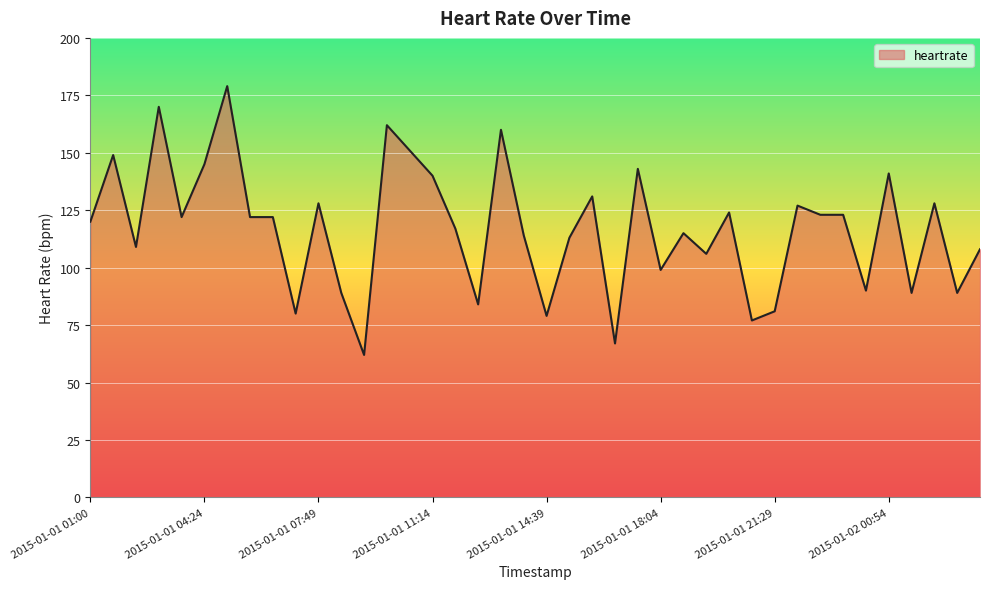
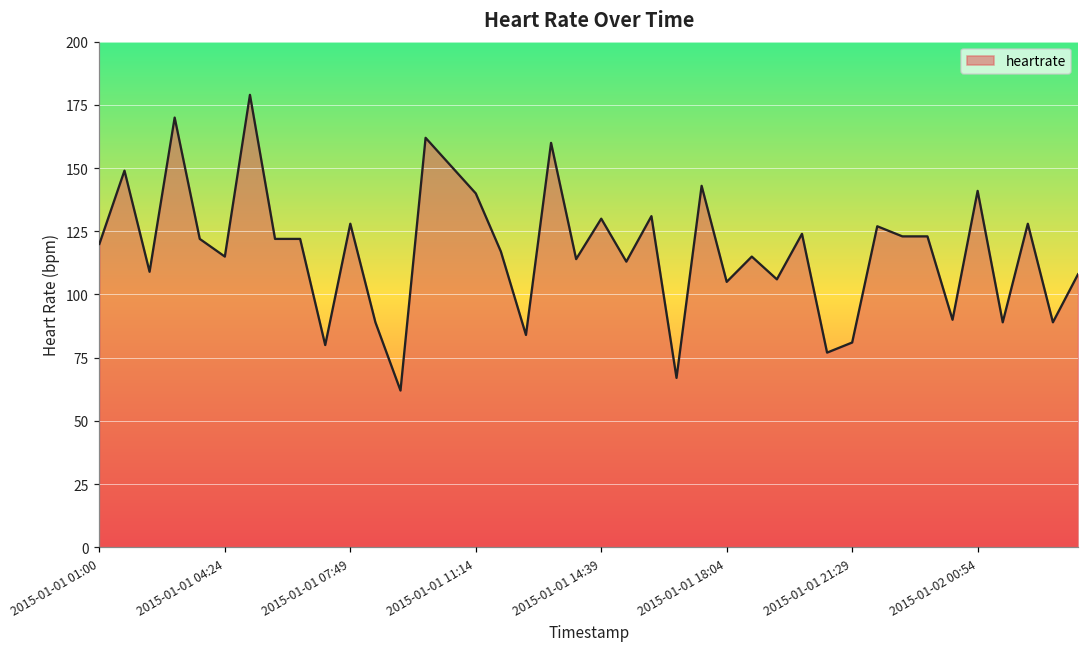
2015-01-01 04:24: 145 -> 115
2015-01-01 14:39: 79 -> 130
2015-01-01 18:04: 99 -> 105
